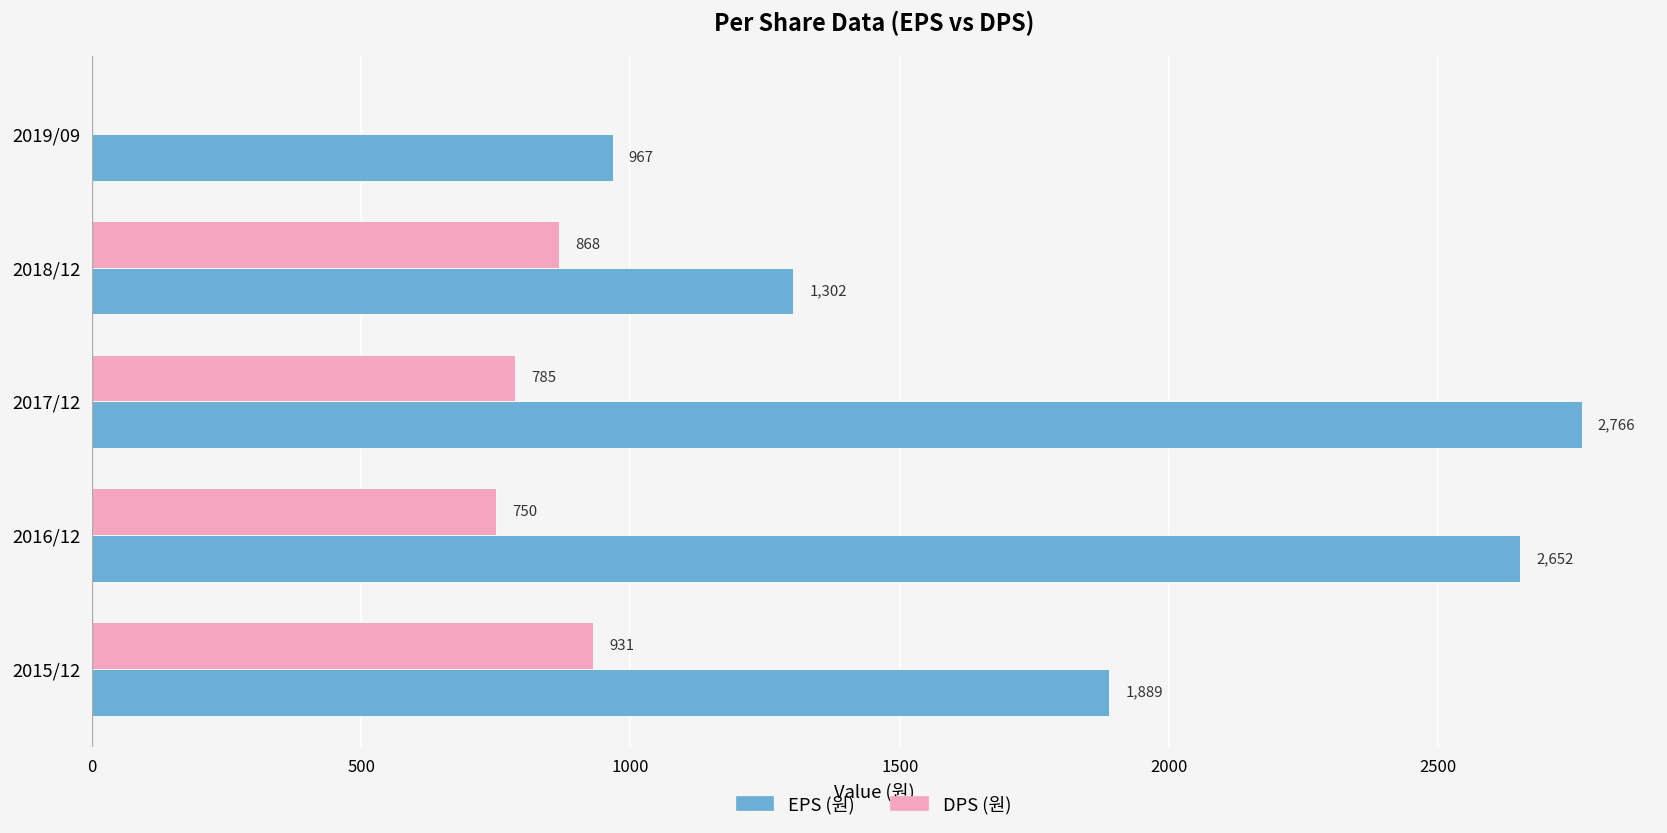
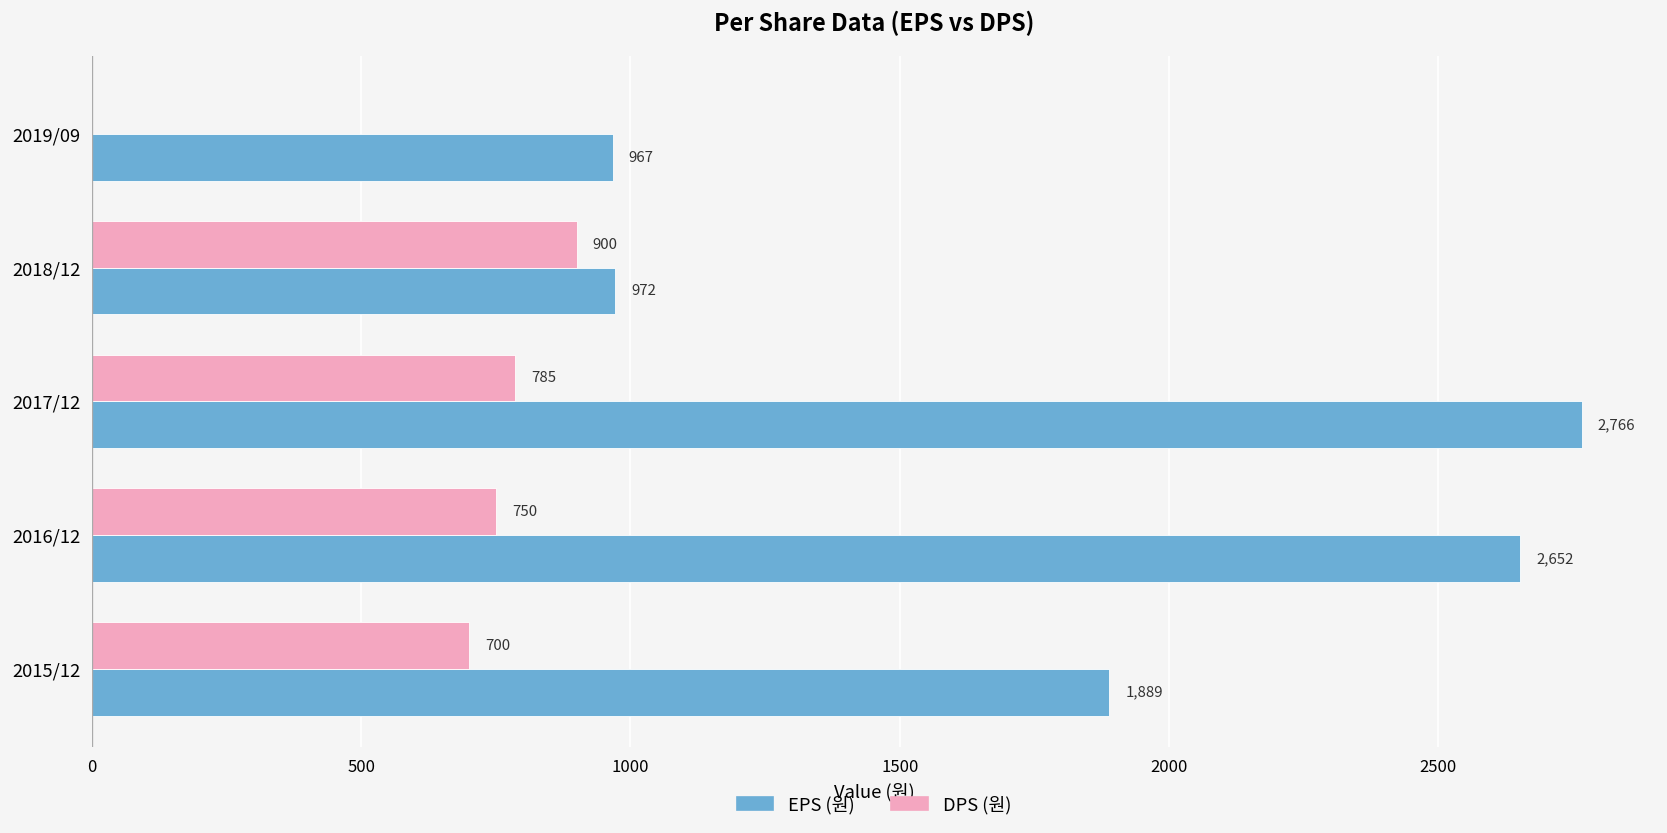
DPS (원), 2018/12: 868 -> 900
EPS (원), 2018/12: 1,302 -> 972
DPS (원), 2015/12: 931 -> 700
